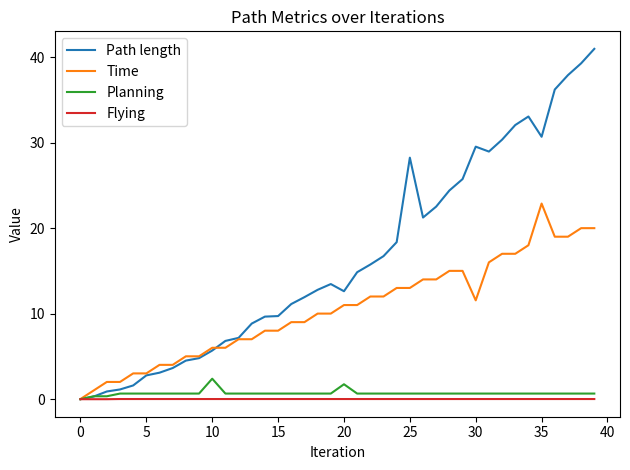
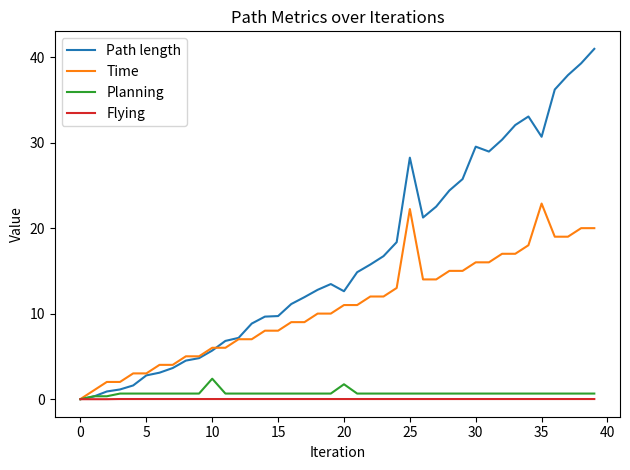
Time, 25: 13 -> 22
Time, 30: 12 -> 16
